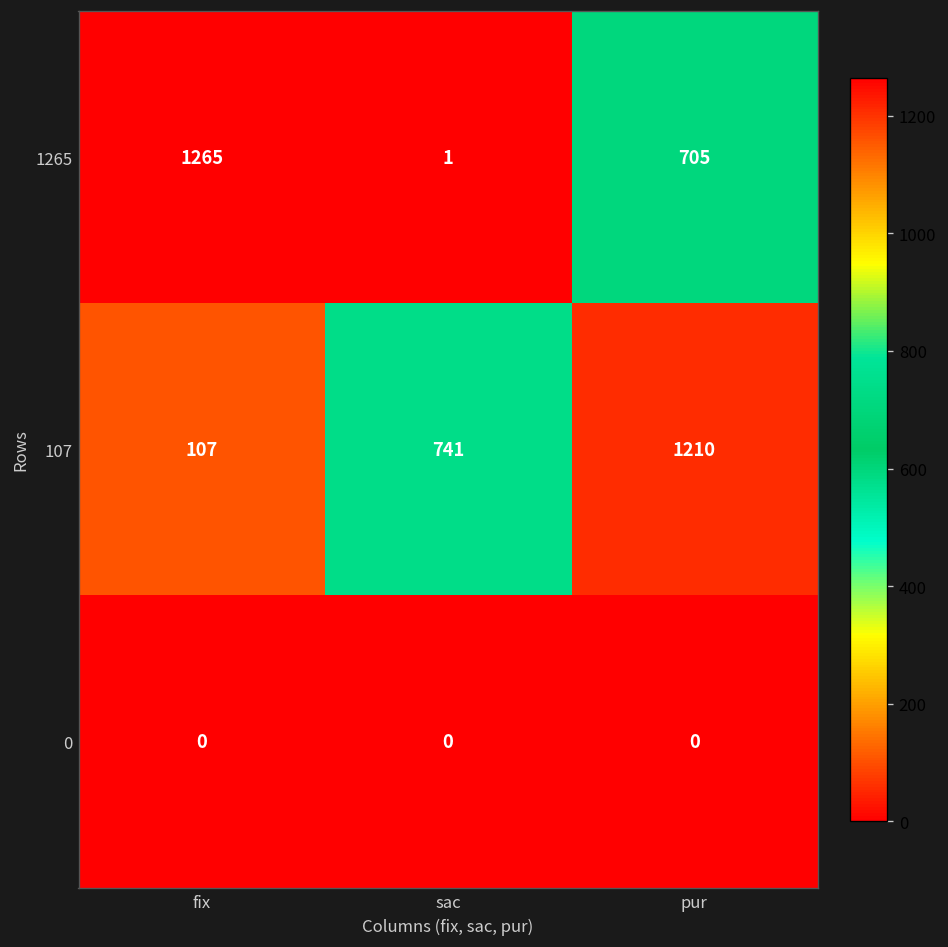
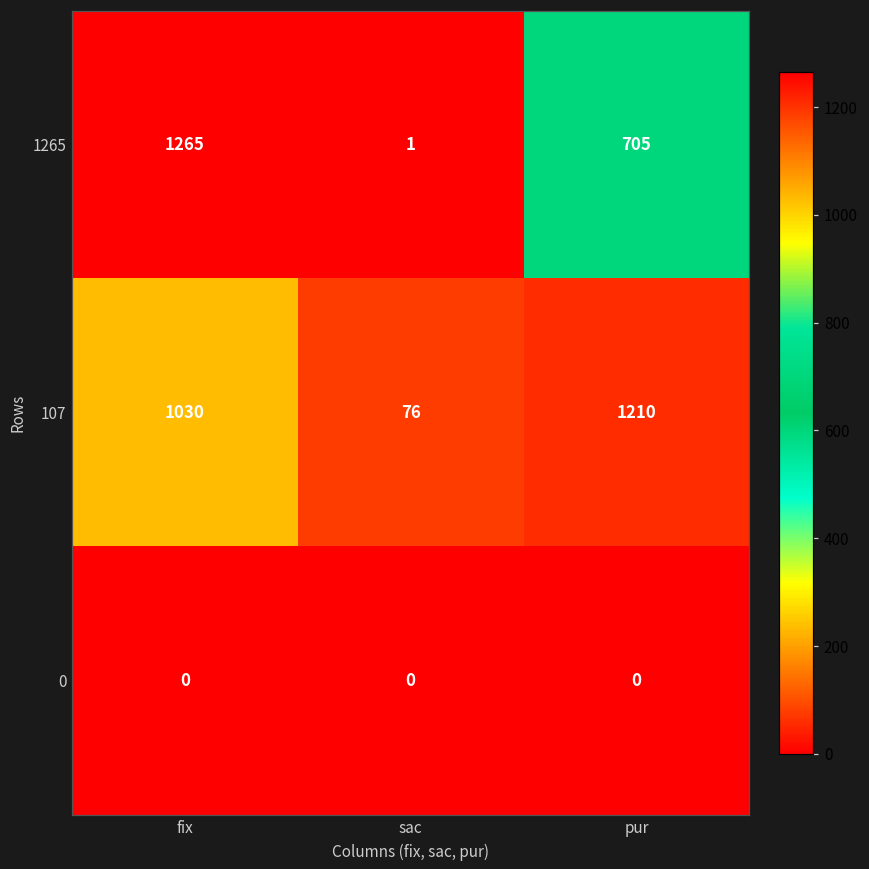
107, fix: 107 -> 1030
107, sac: 741 -> 76
